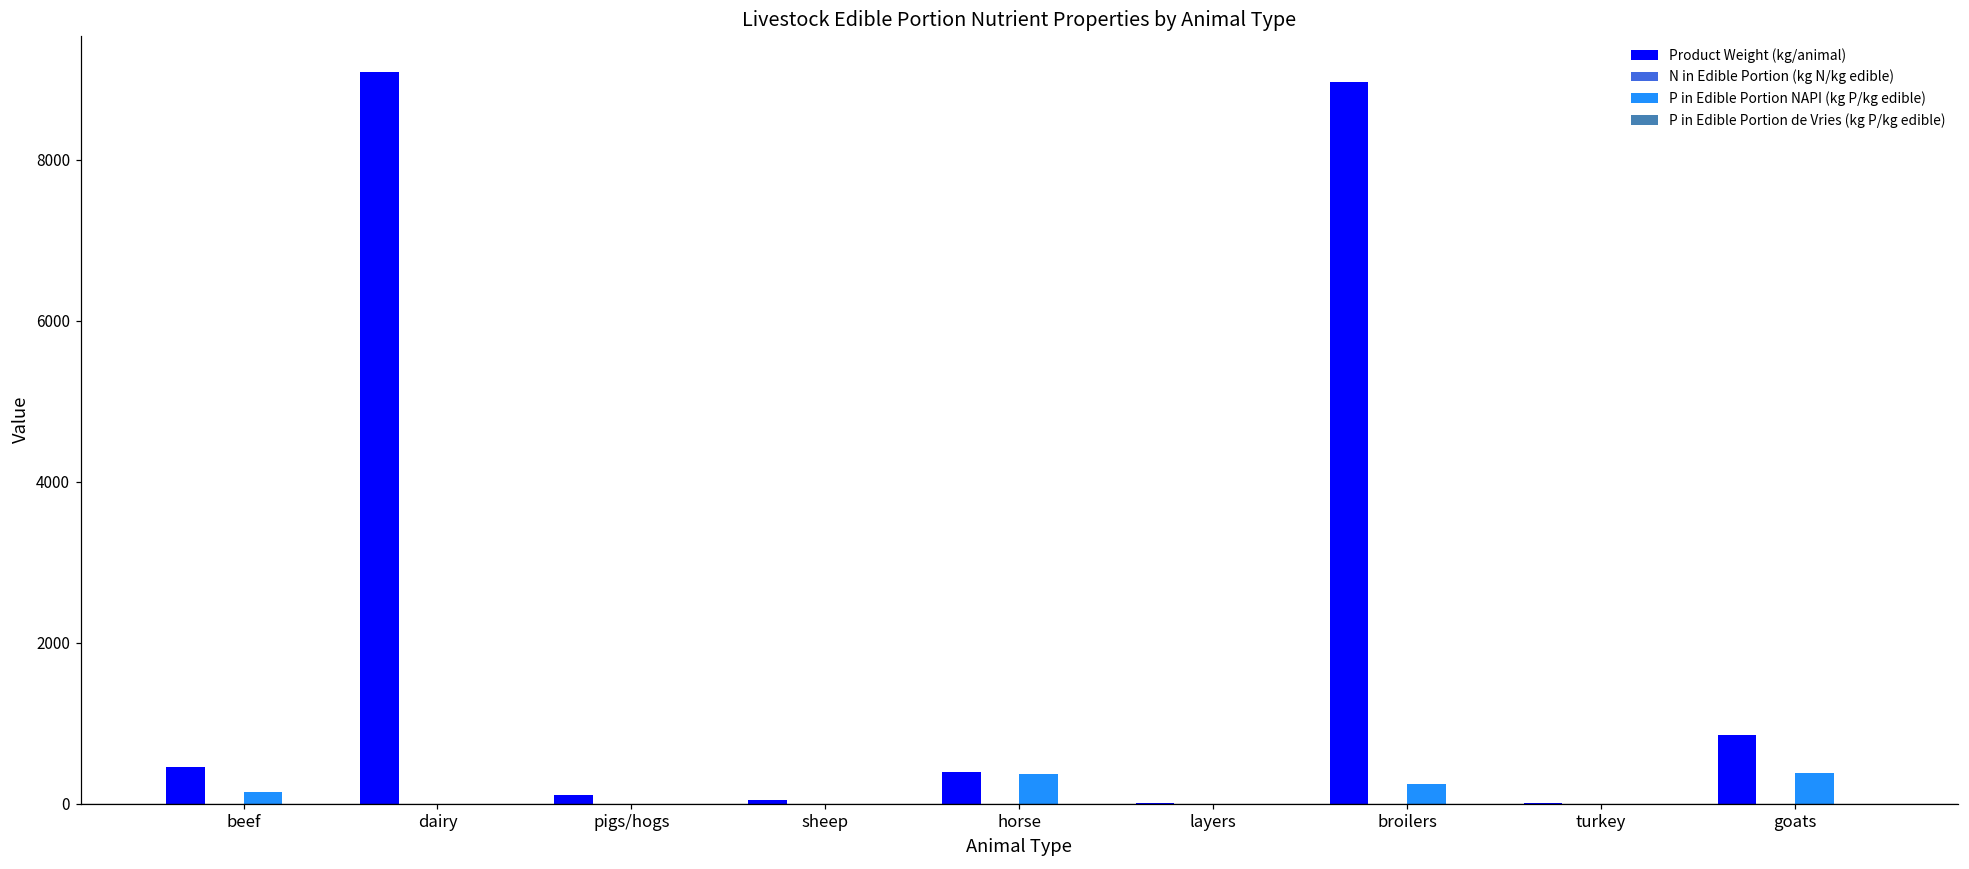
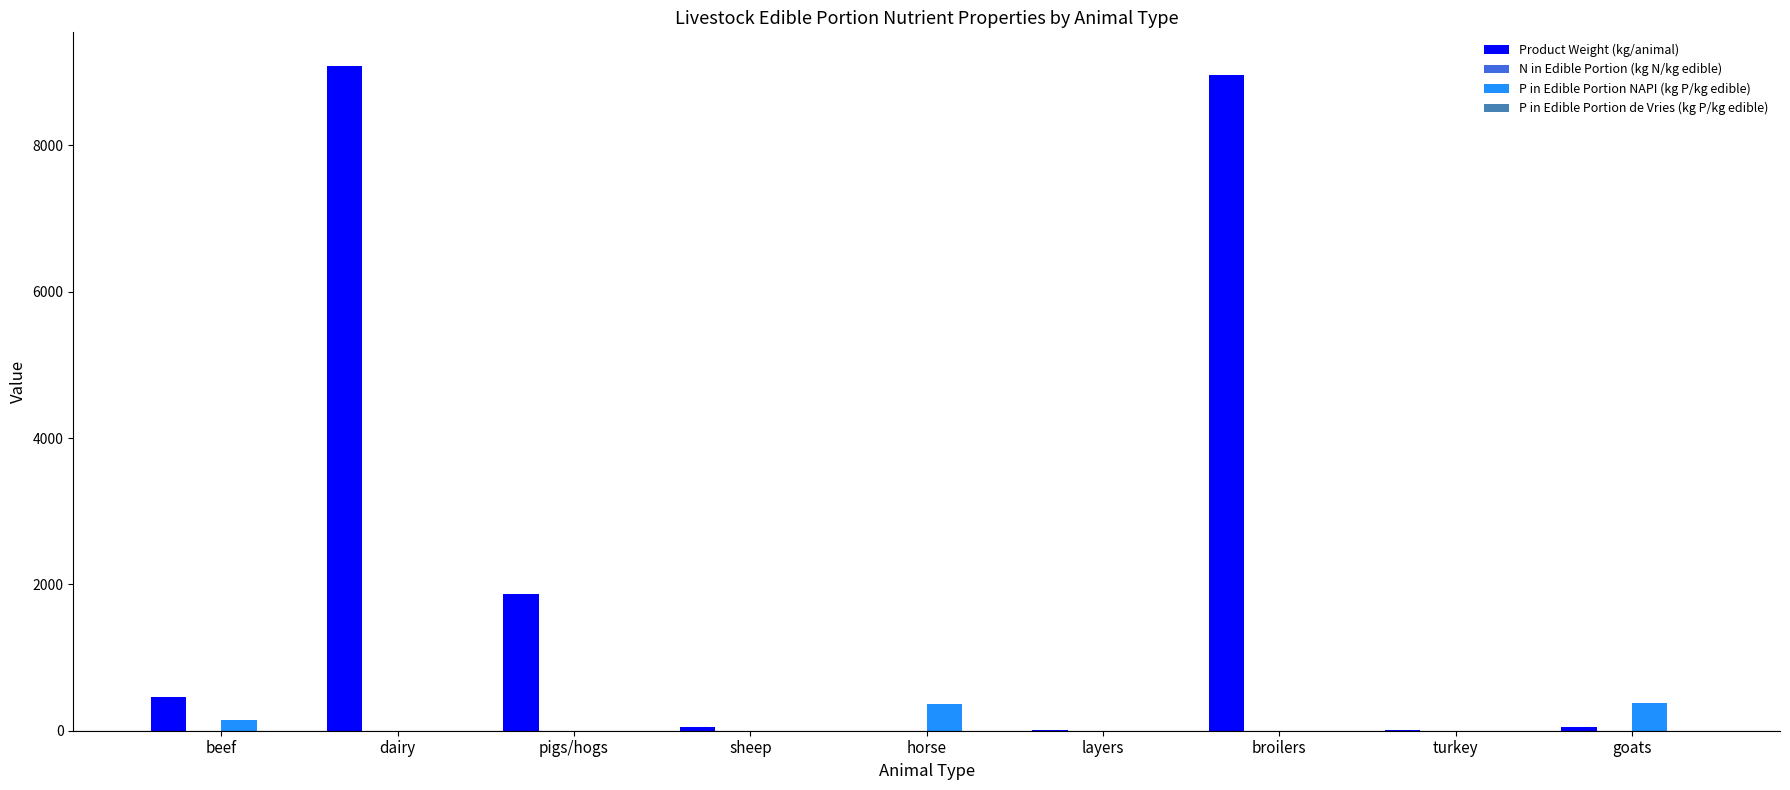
Product Weight (kg/animal), pigs/hogs: 100 -> 1900
Product Weight (kg/animal), horse: 400 -> 0
P in Edible Portion NAPI (kg P/kg edible), broilers: 200 -> 0
Product Weight (kg/animal), goats: 900 -> 0
